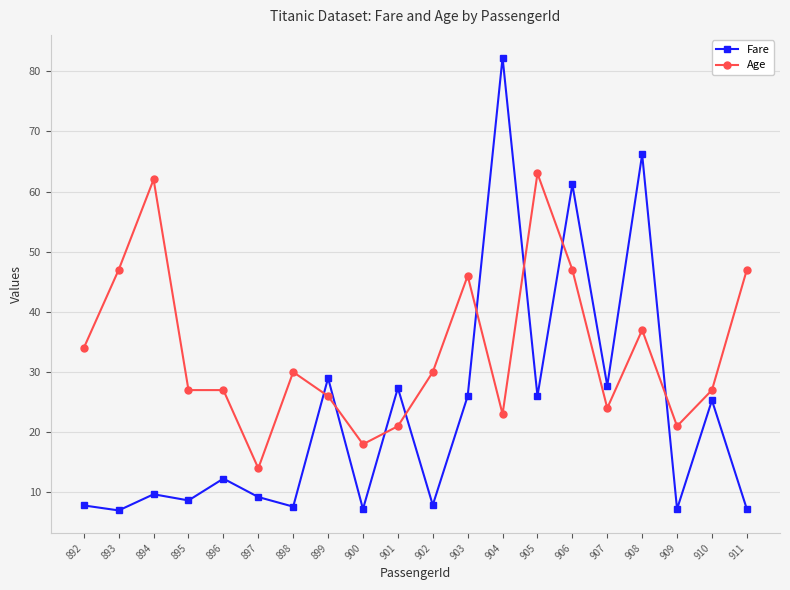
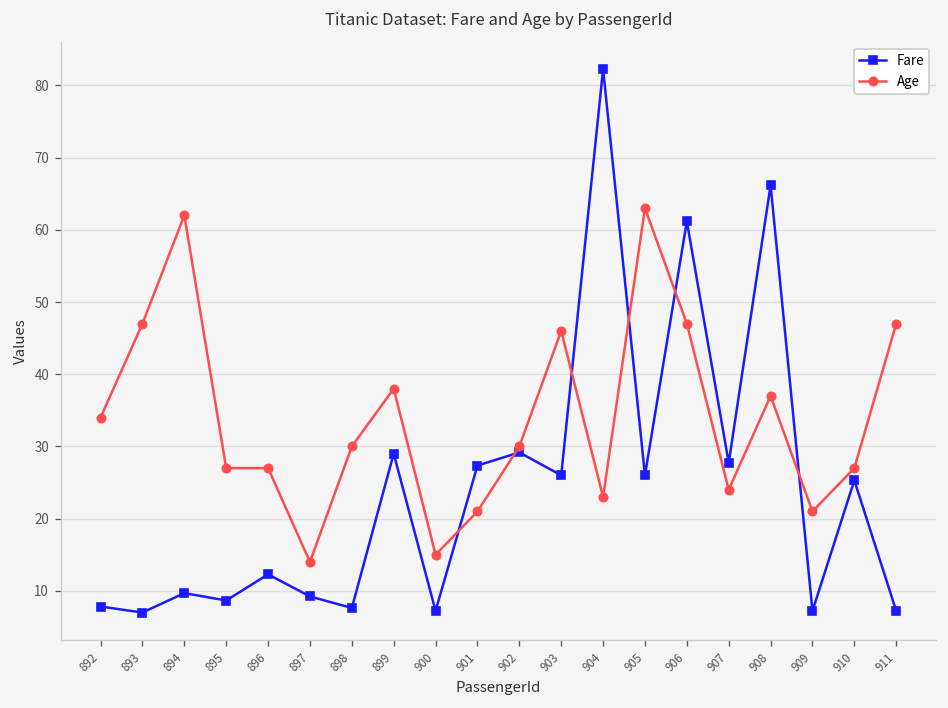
Age, 899: 26 -> 38
Age, 900: 18 -> 15
Fare, 902: 8 -> 29
